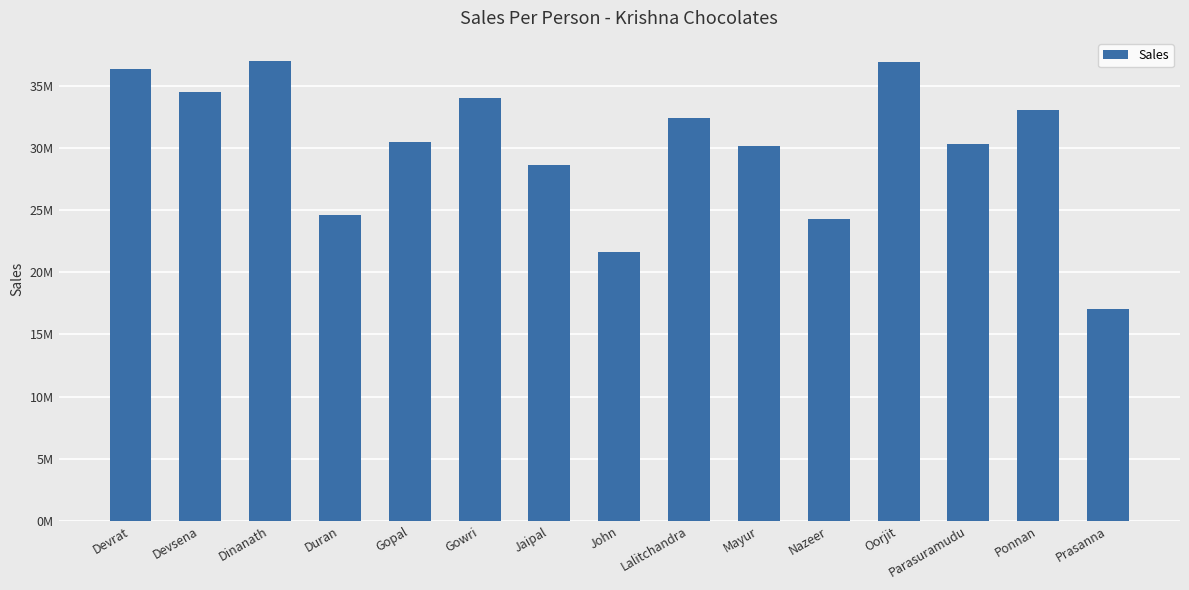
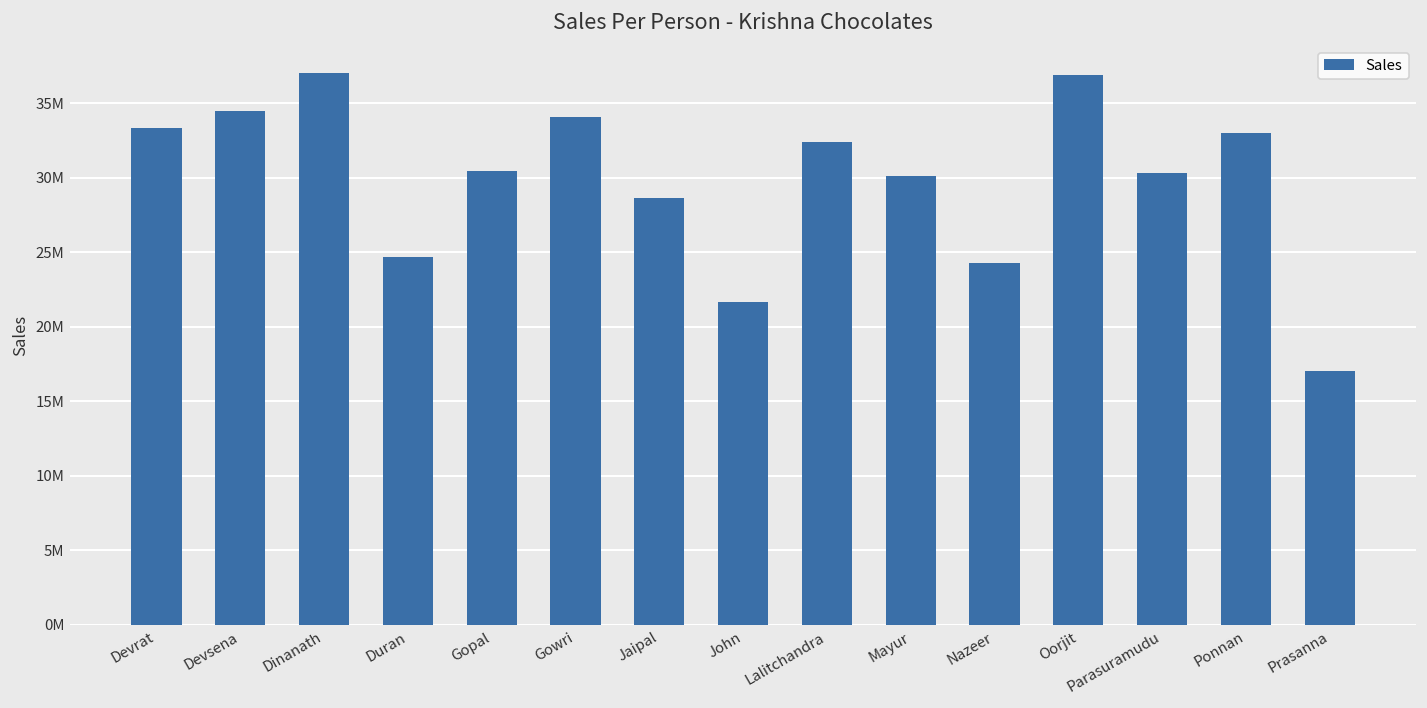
Devrat: 36300000 -> 33400000
